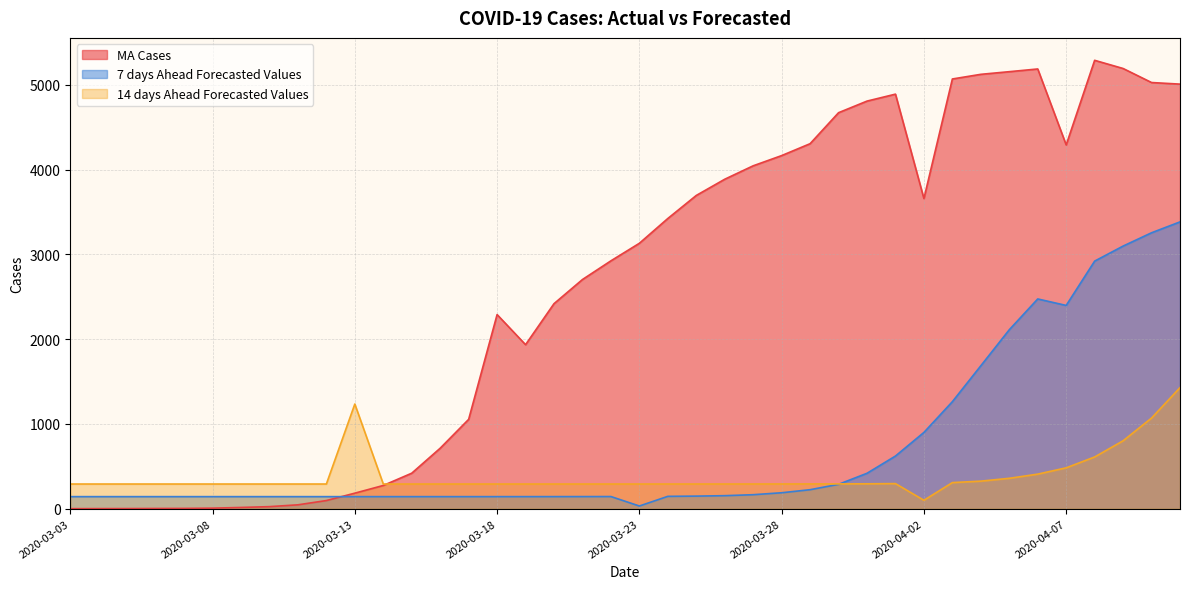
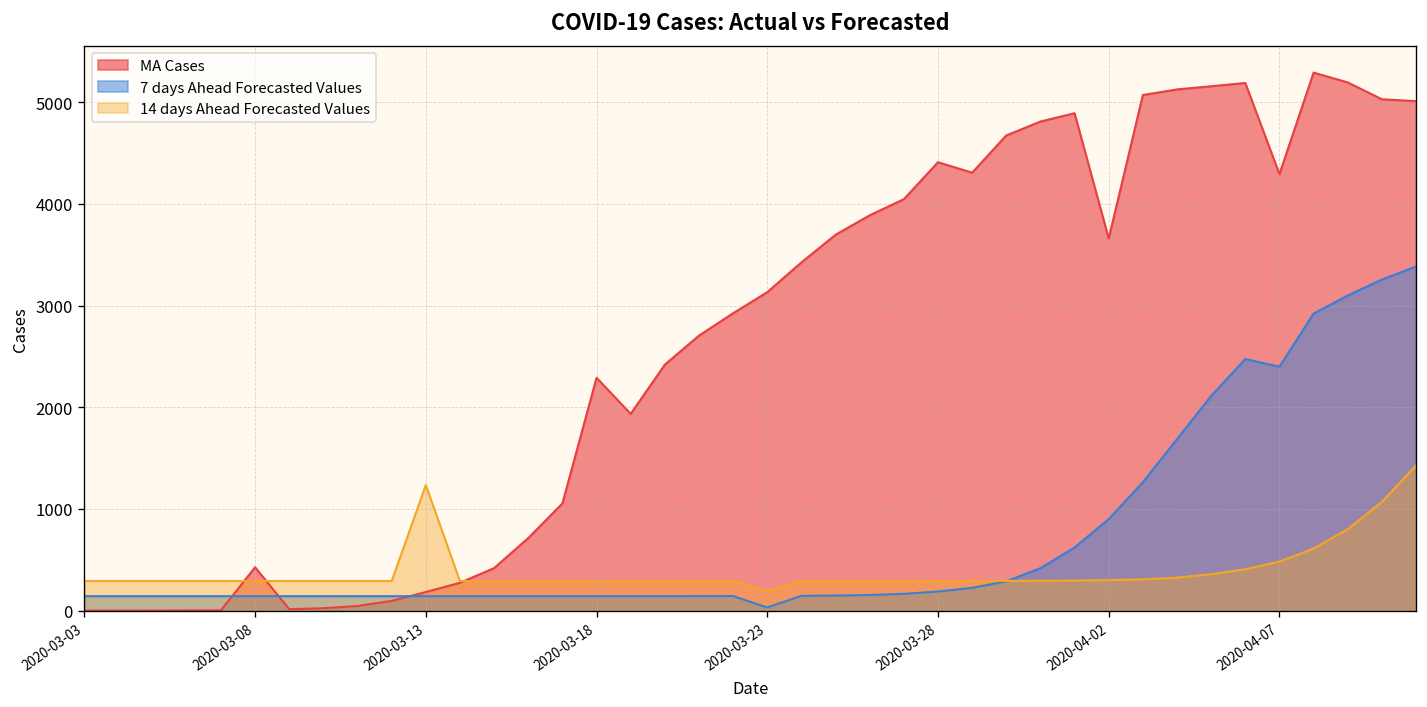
MA Cases, 2020-03-08: 0 -> 400
14 days Ahead Forecasted Values, 2020-03-23: 300 -> 200
MA Cases, 2020-03-28: 4200 -> 4400
14 days Ahead Forecasted Values, 2020-04-02: 100 -> 300
